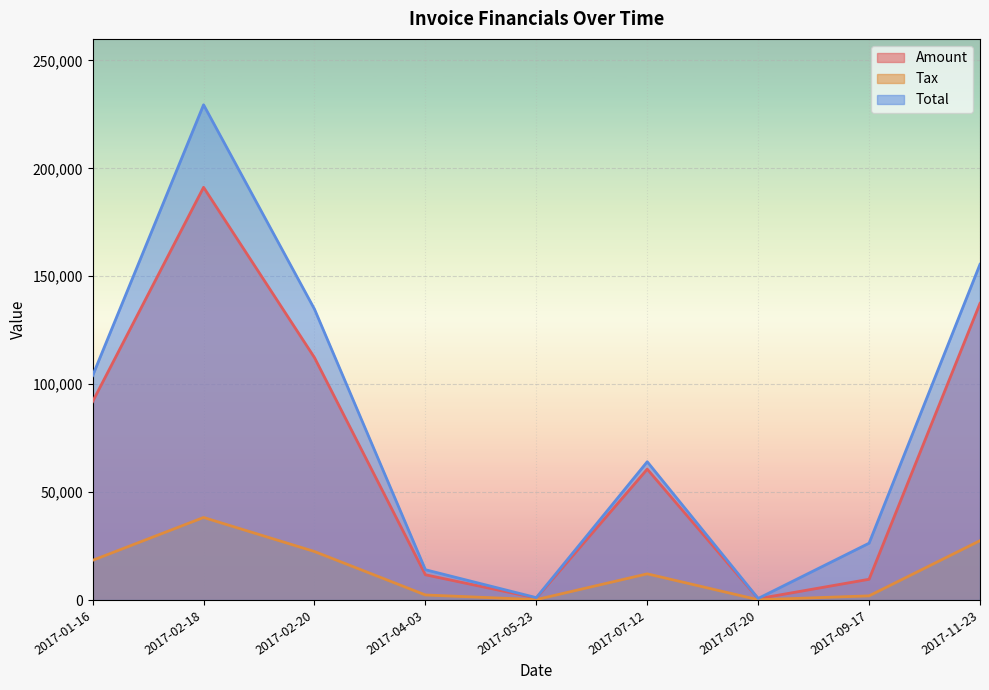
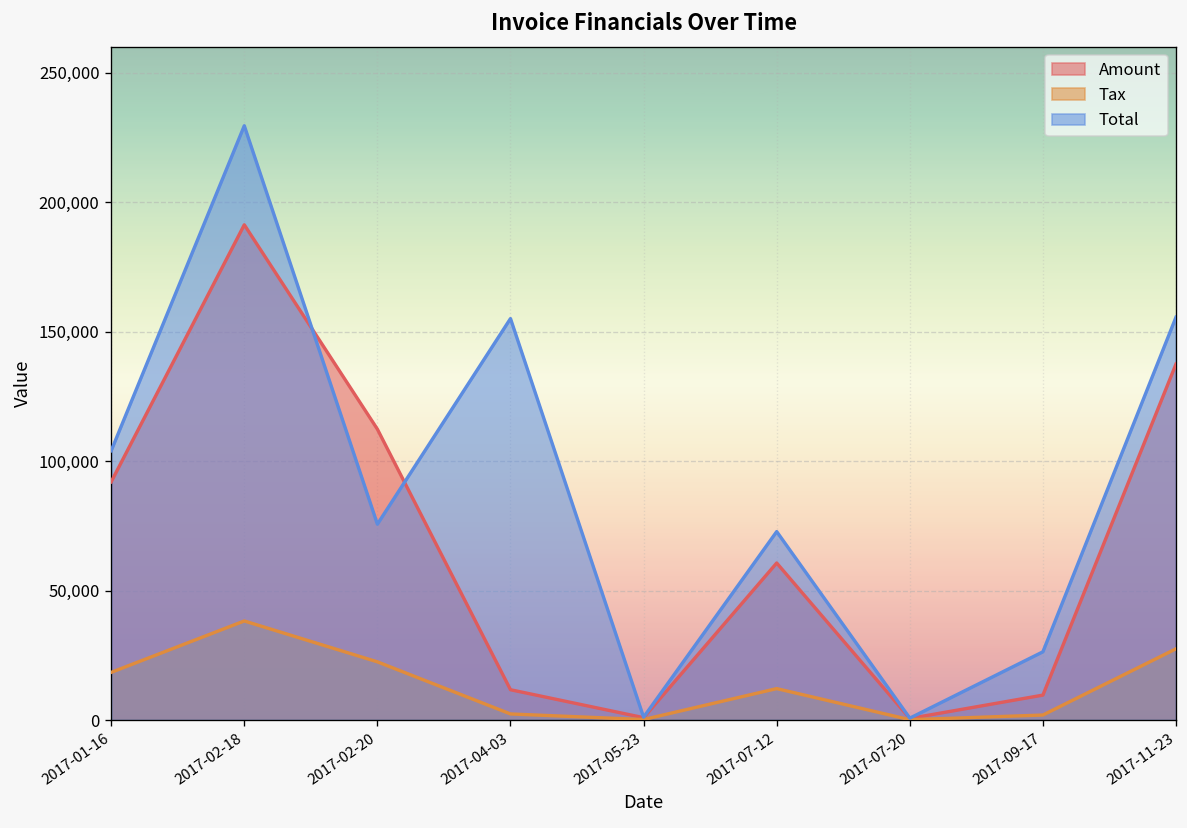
Total, 2017-02-20: 135,000 -> 76,000
Total, 2017-04-03: 14,000 -> 155,000
Total, 2017-07-12: 64,000 -> 73,000
